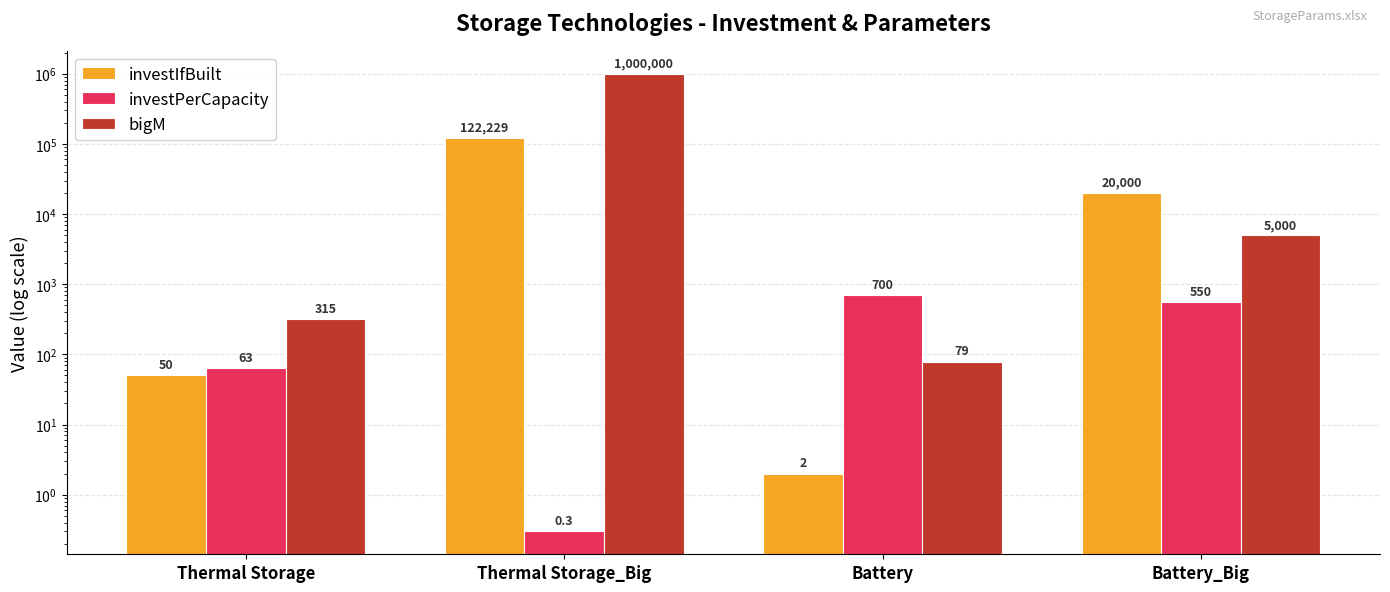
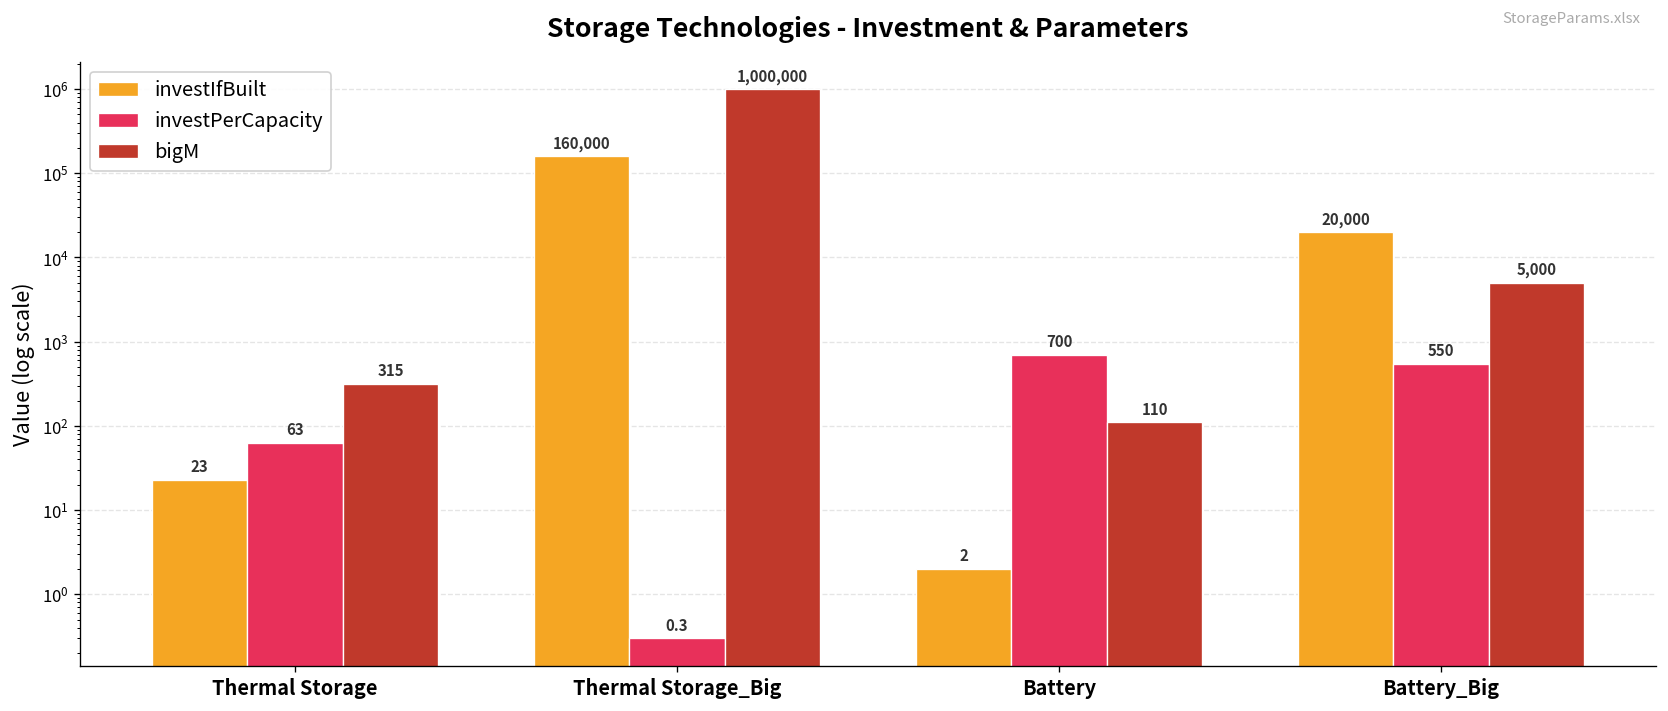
investIfBuilt, Thermal Storage: 50 -> 23
investIfBuilt, Thermal Storage_Big: 122,229 -> 160,000
bigM, Battery: 79 -> 110
